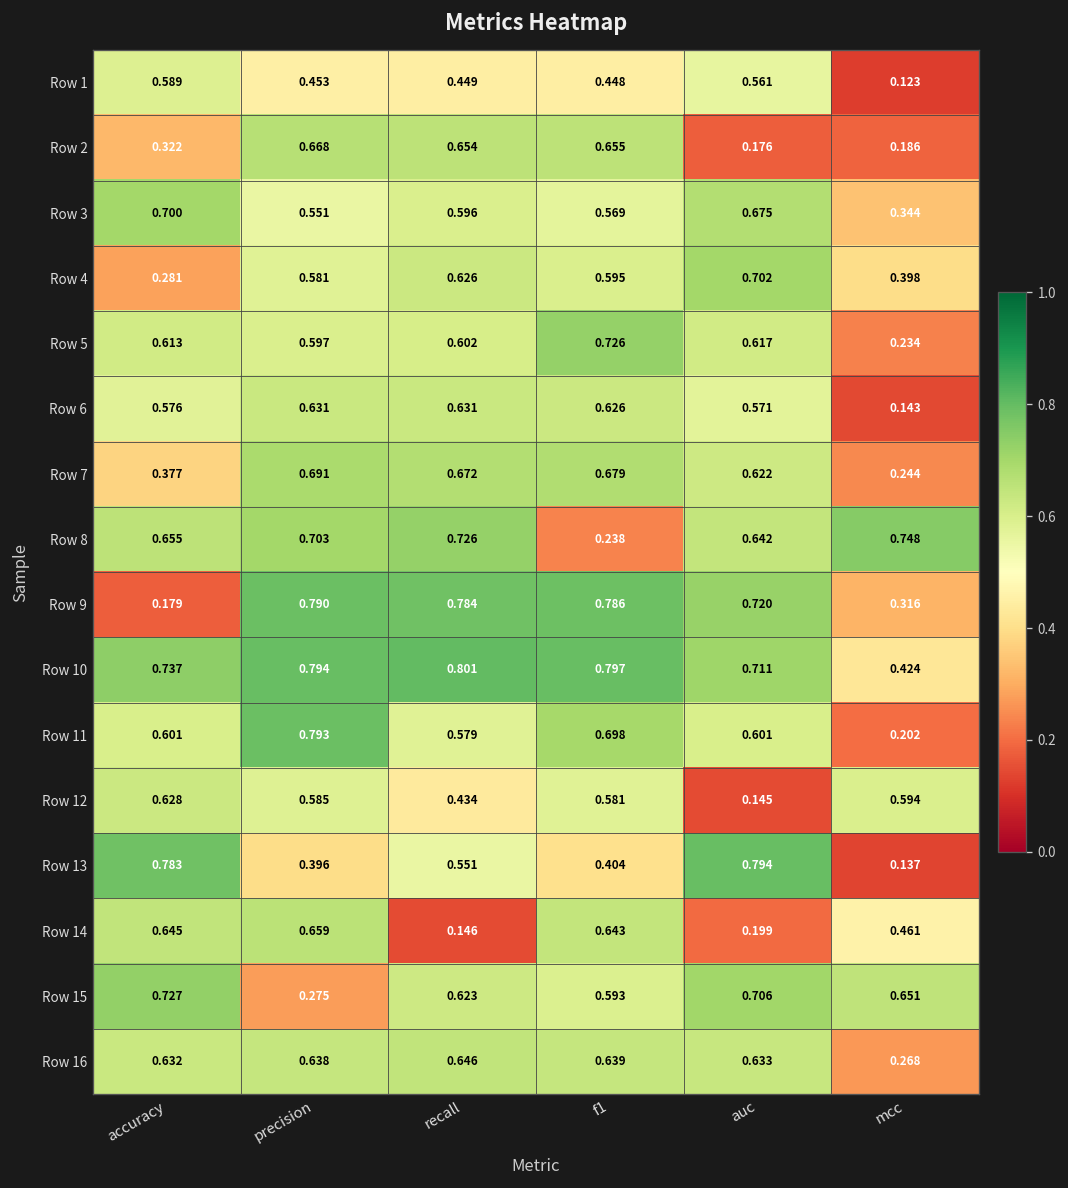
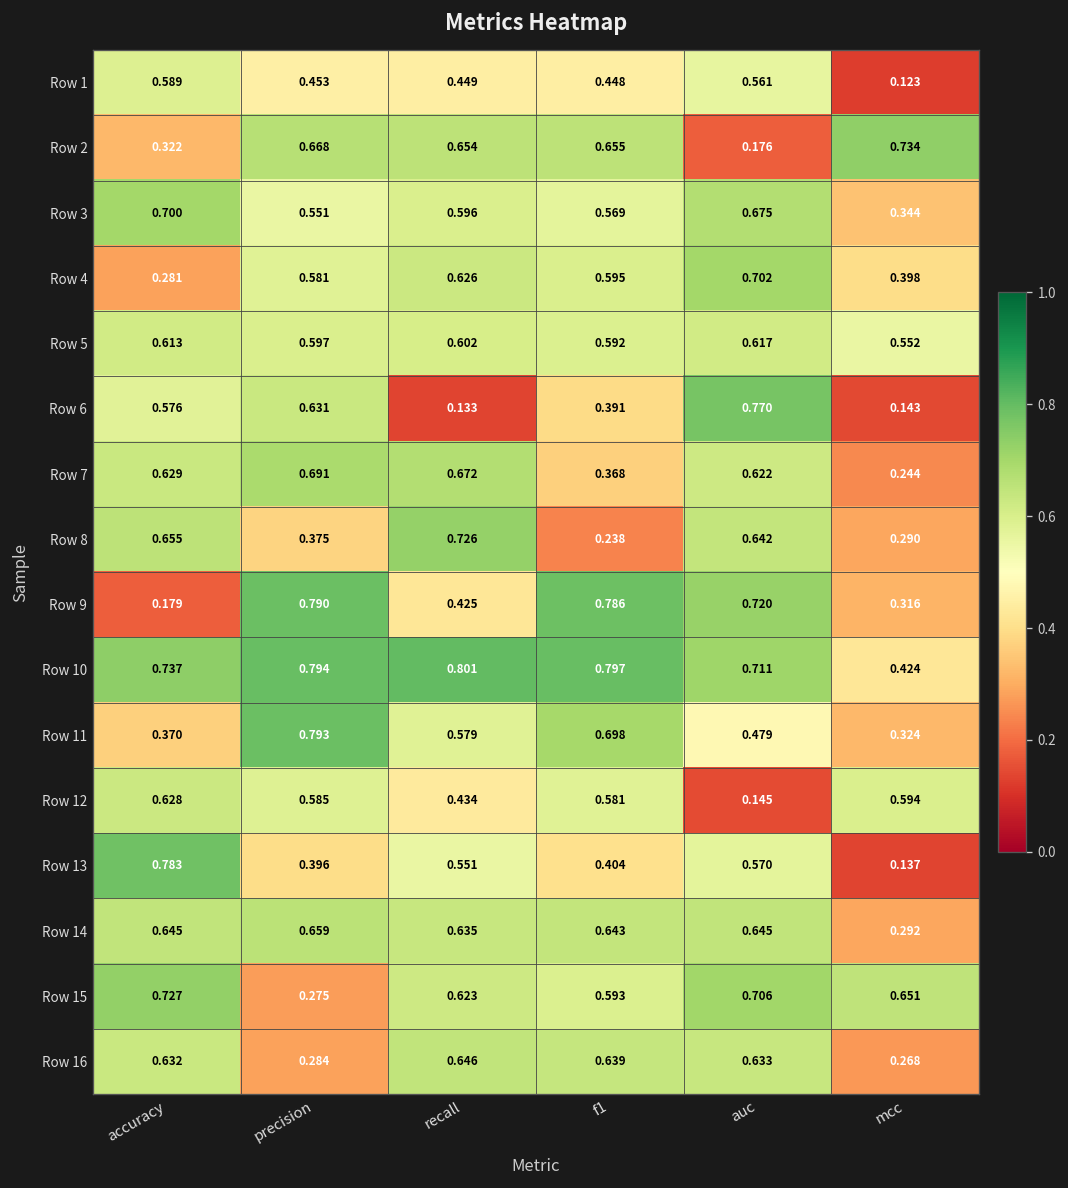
Row 2, mcc: 0.186 -> 0.734
Row 5, f1: 0.726 -> 0.592
Row 5, mcc: 0.234 -> 0.552
Row 6, recall: 0.631 -> 0.133
Row 6, f1: 0.626 -> 0.391
Row 6, auc: 0.571 -> 0.770
Row 7, accuracy: 0.377 -> 0.629
Row 7, f1: 0.679 -> 0.368
Row 8, precision: 0.703 -> 0.375
Row 8, mcc: 0.748 -> 0.290
Row 9, recall: 0.784 -> 0.425
Row 11, accuracy: 0.601 -> 0.370
Row 11, auc: 0.601 -> 0.479
Row 11, mcc: 0.202 -> 0.324
Row 13, auc: 0.794 -> 0.570
Row 14, recall: 0.146 -> 0.635
Row 14, auc: 0.199 -> 0.645
Row 14, mcc: 0.461 -> 0.292
Row 16, precision: 0.638 -> 0.284
